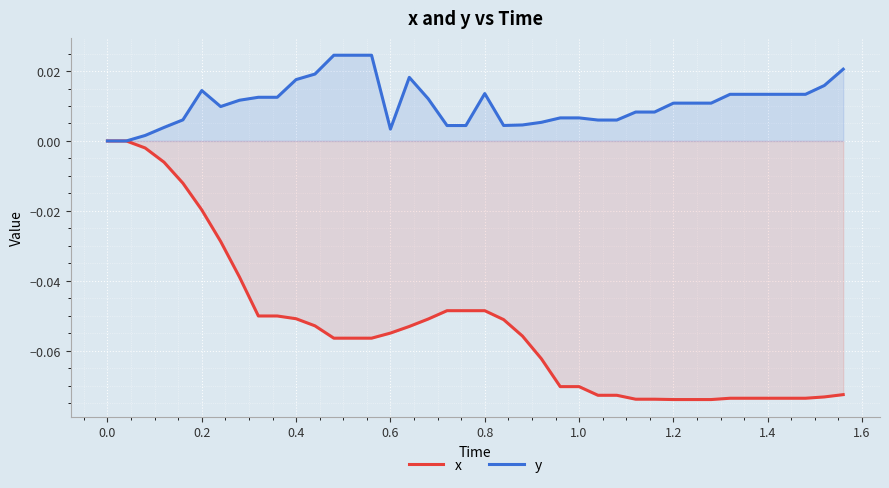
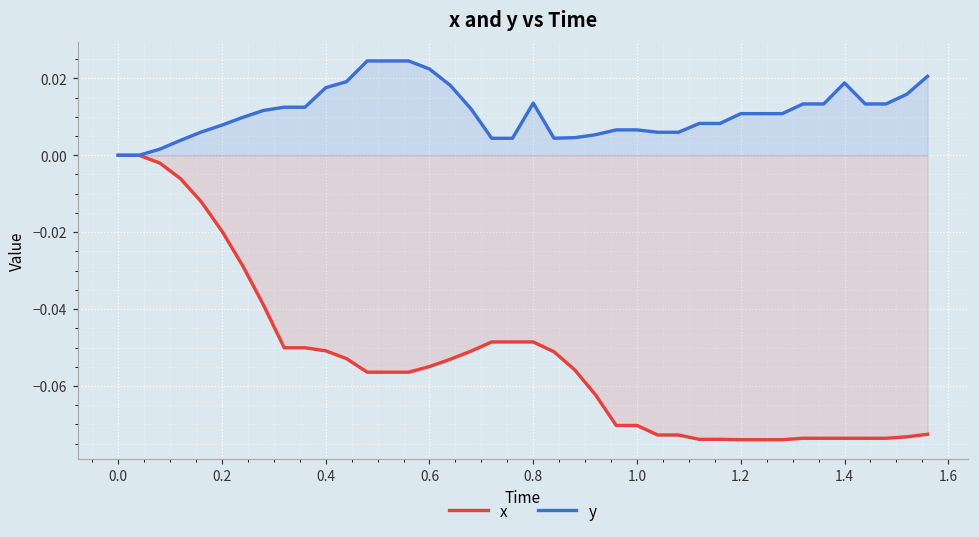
y, 0.2: 0.014 -> 0.008
y, 0.6: 0.003 -> 0.022
y, 1.4: 0.013 -> 0.019
